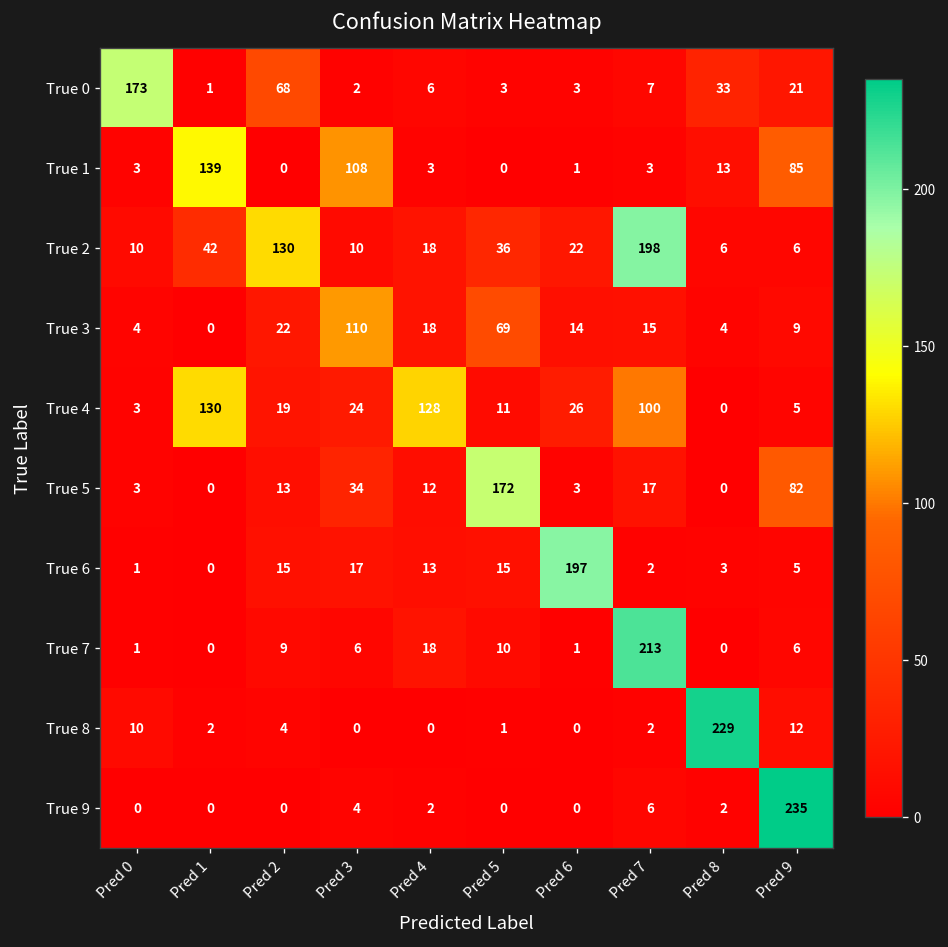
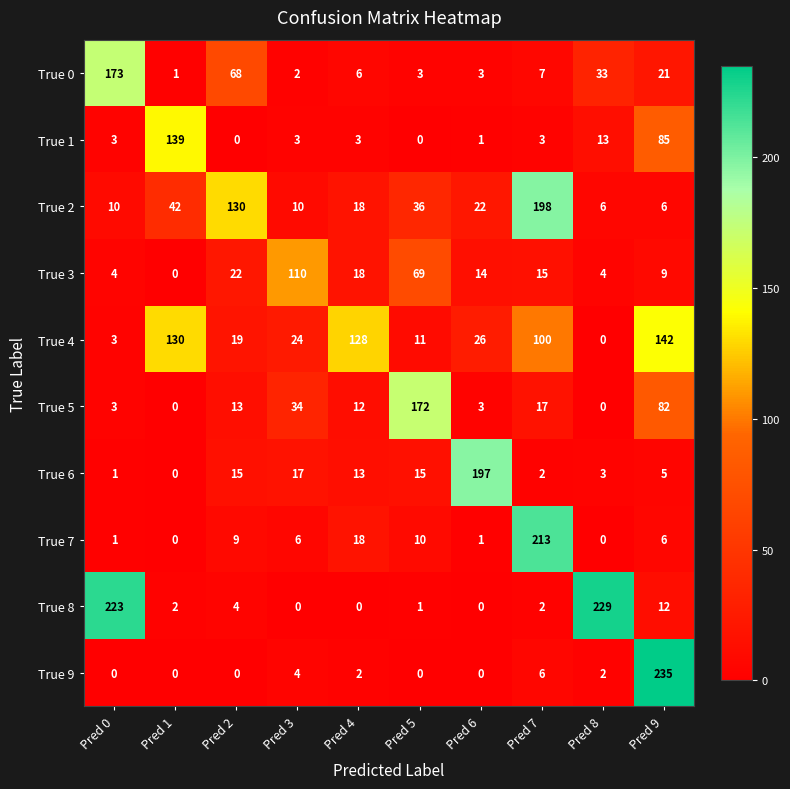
True 1, Pred 3: 108 -> 3
True 4, Pred 9: 5 -> 142
True 8, Pred 0: 10 -> 223
